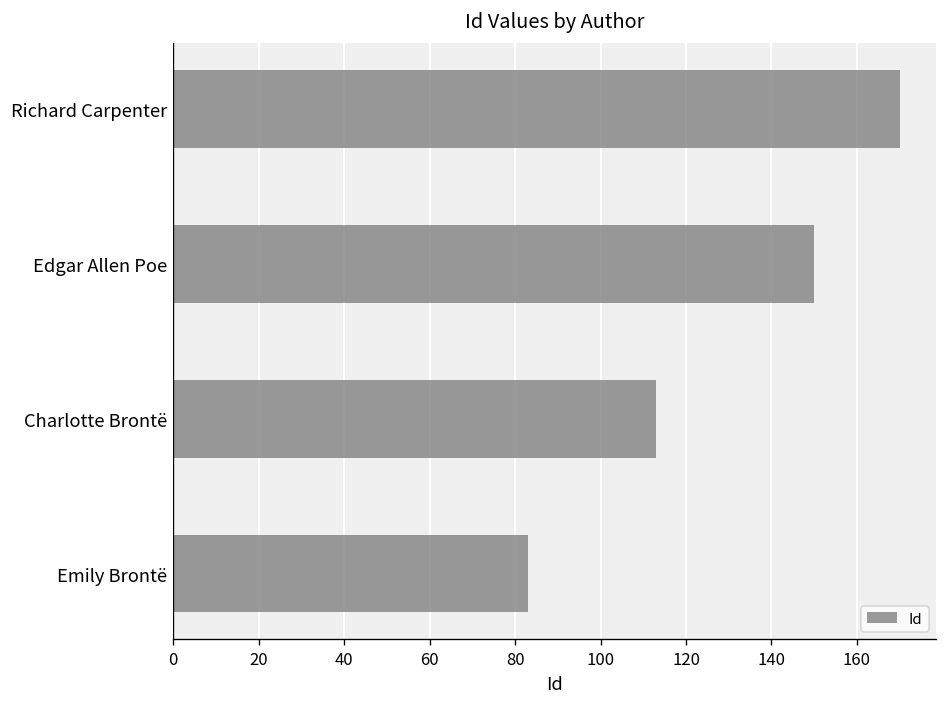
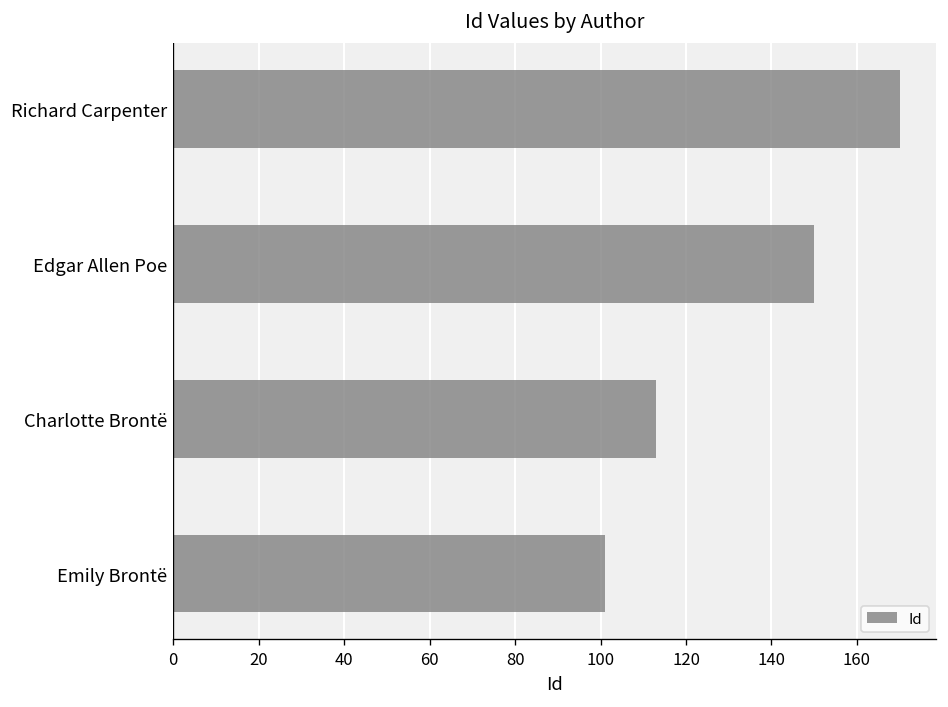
Emily Brontë: 83 -> 101
